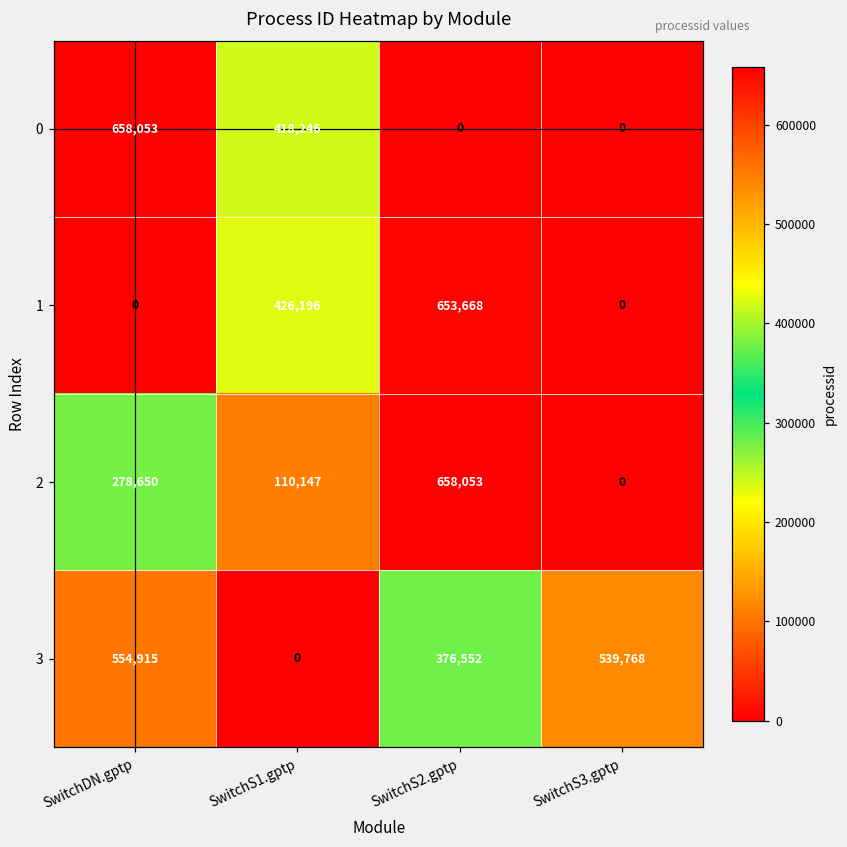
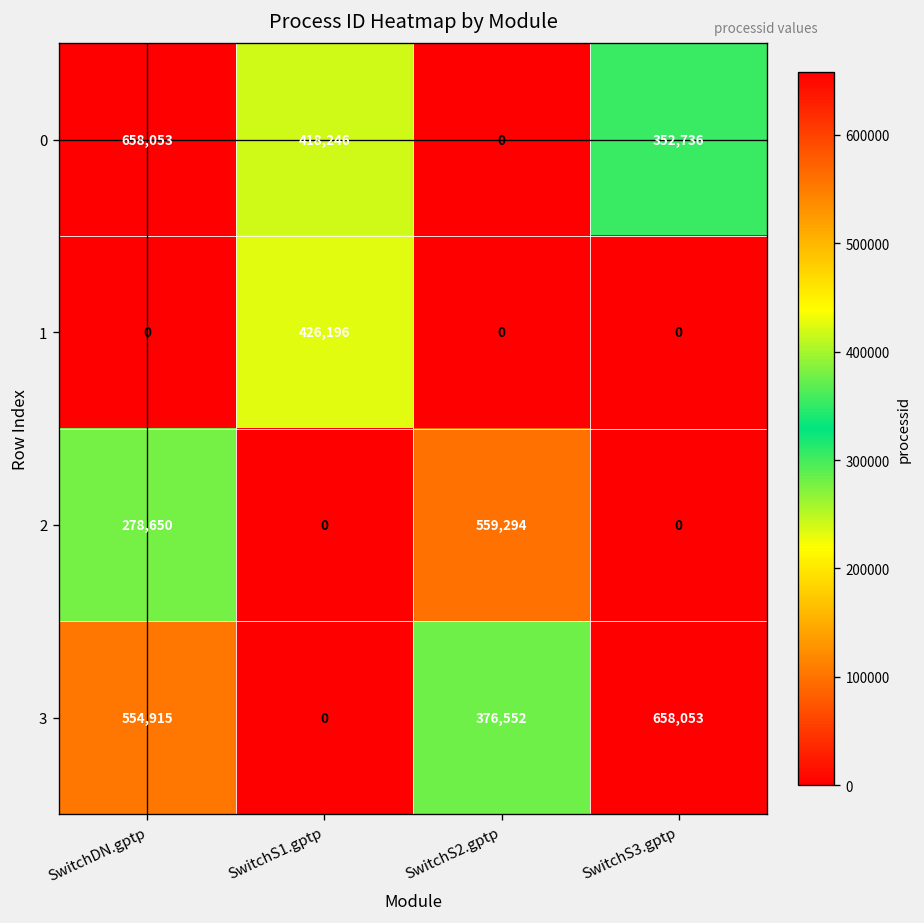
0, SwitchS3.gptp: 0 -> 352,736
1, SwitchS2.gptp: 653,668 -> 0
2, SwitchS1.gptp: 110,147 -> 0
2, SwitchS2.gptp: 658,053 -> 559,294
3, SwitchS3.gptp: 539,768 -> 658,053
